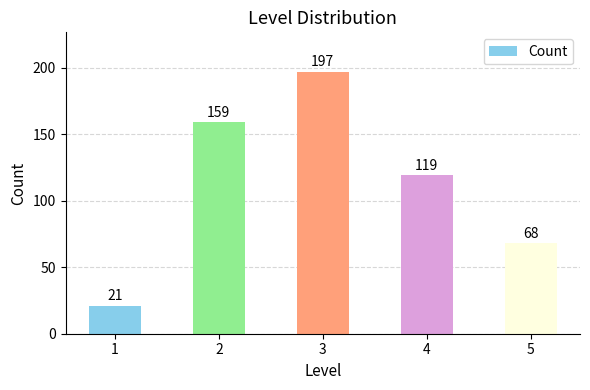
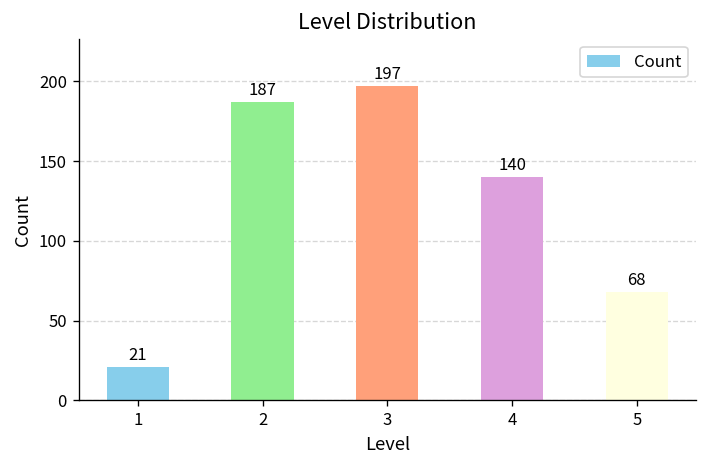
2: 159 -> 187
4: 119 -> 140
